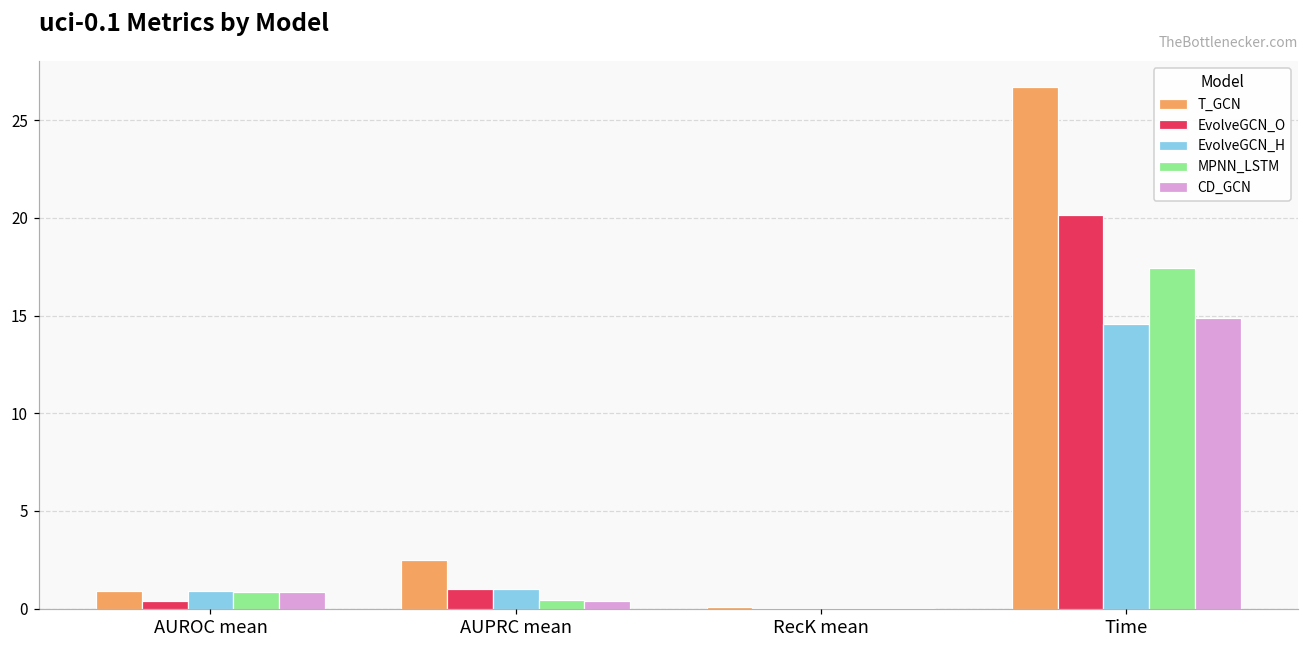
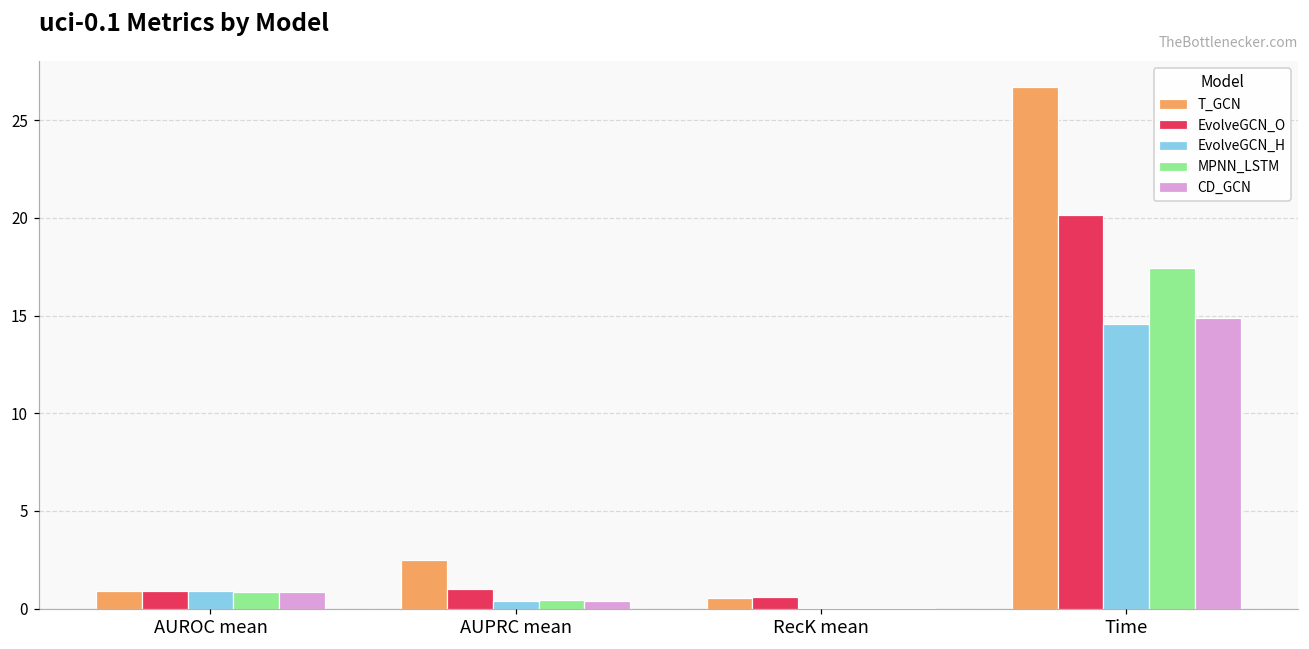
EvolveGCN_O, AUROC mean: 0.4 -> 0.9
EvolveGCN_H, AUPRC mean: 1.0 -> 0.4
T_GCN, RecK mean: 0.1 -> 0.5
EvolveGCN_O, RecK mean: 0.1 -> 0.6
